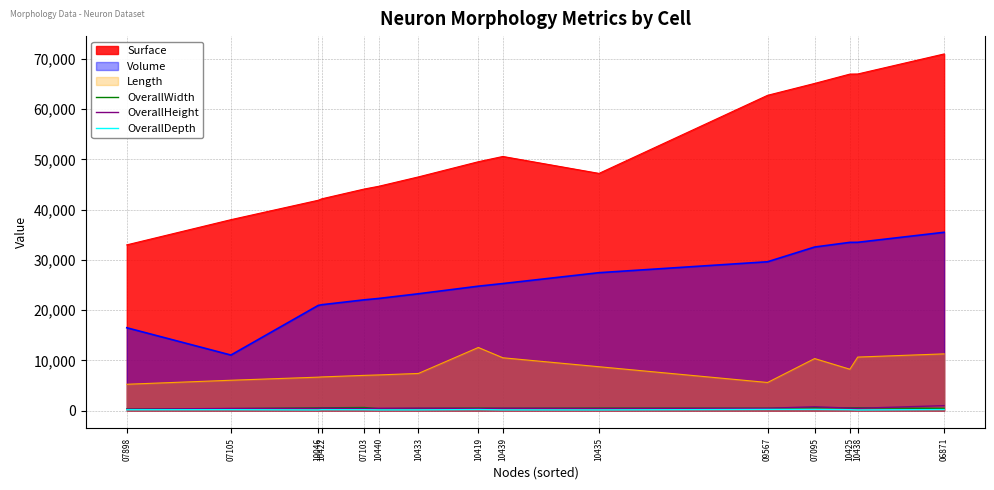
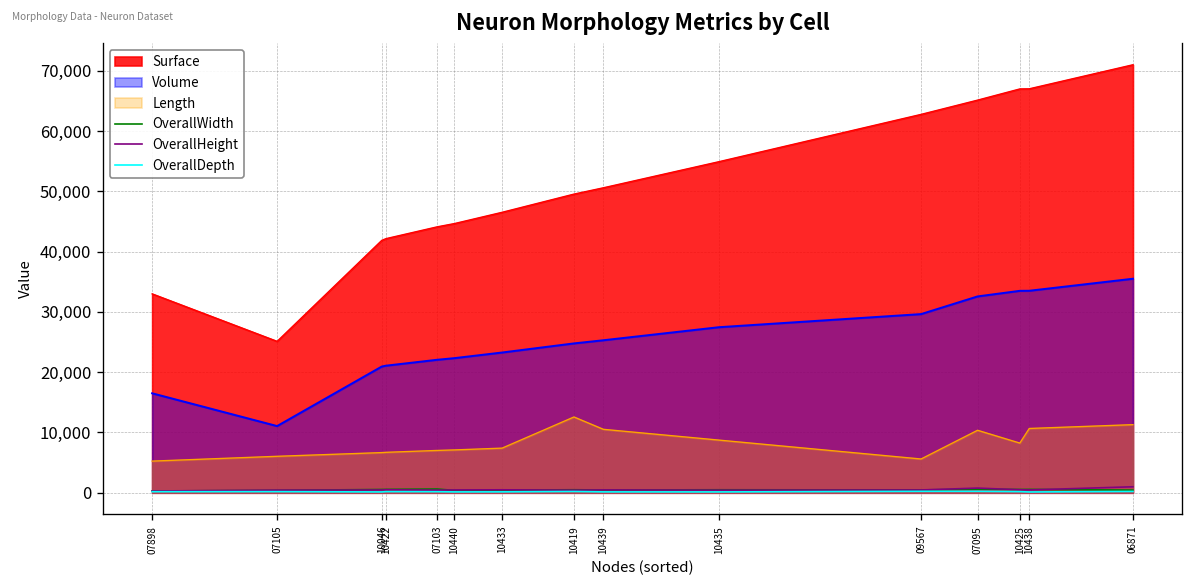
Surface, 07105: 38,000 -> 25,000
Surface, 10435: 47,000 -> 55,000
